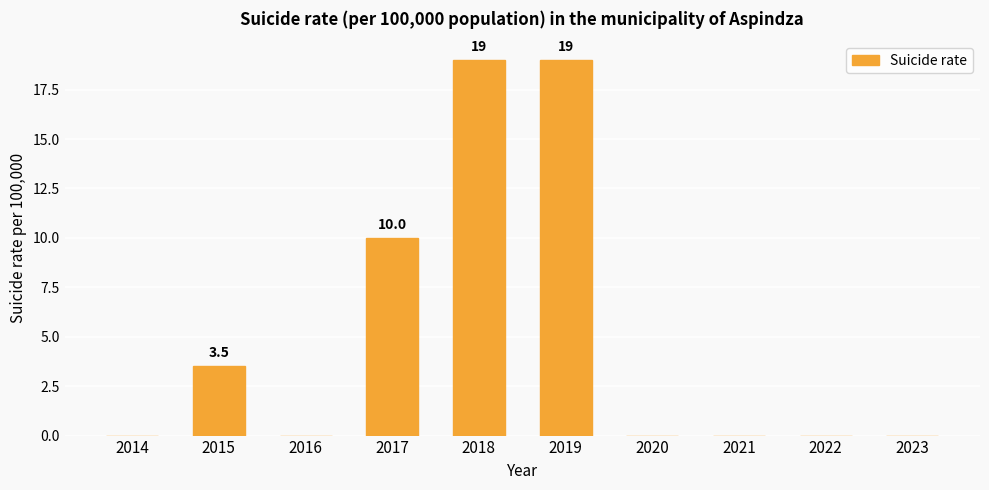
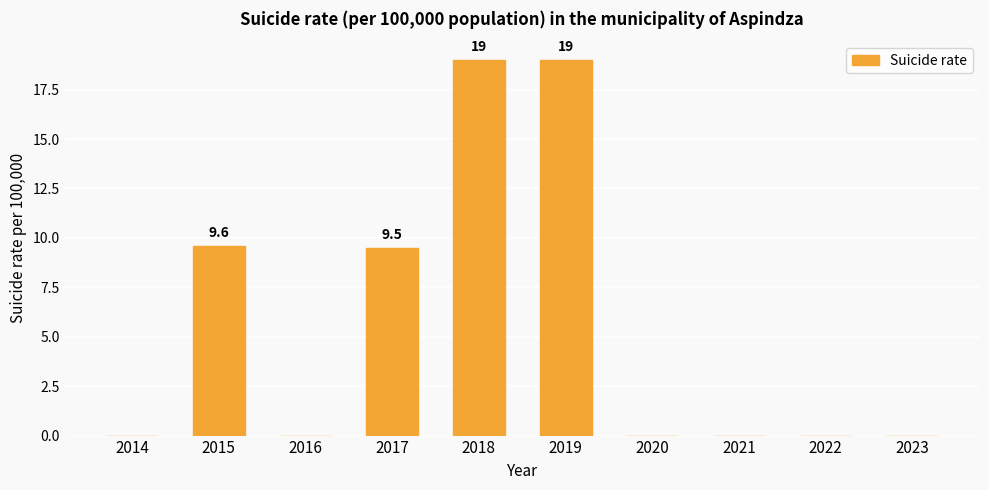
2015: 3.5 -> 9.6
2017: 10.0 -> 9.5
